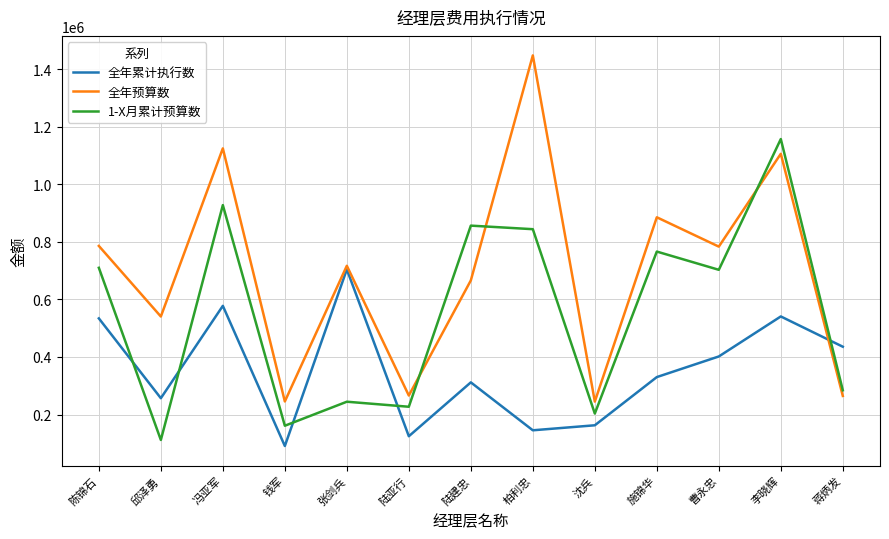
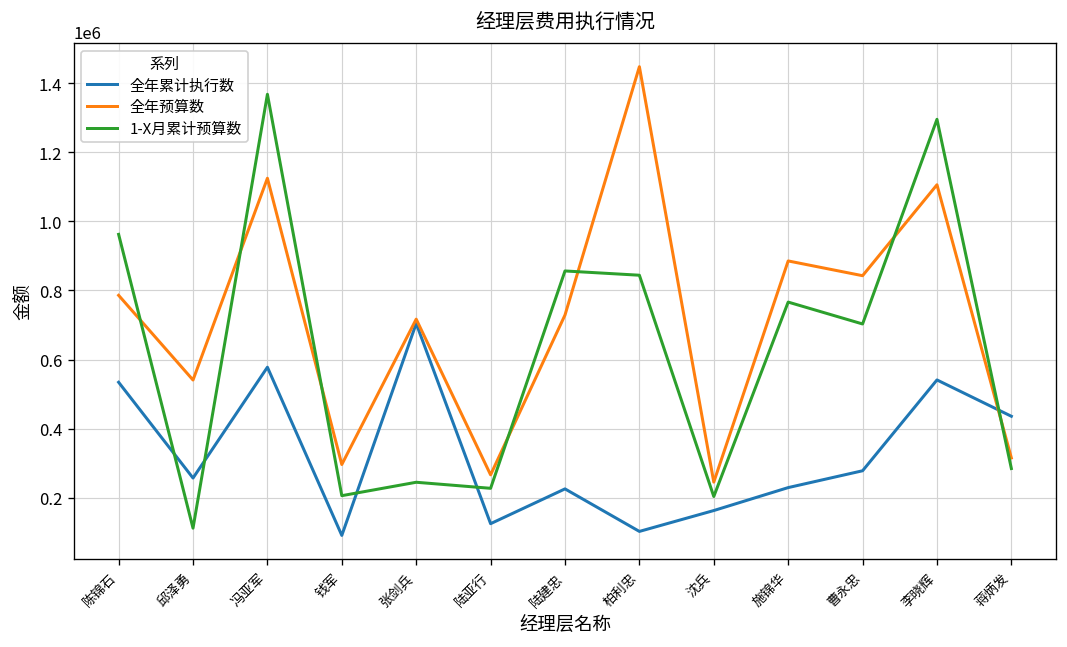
1-X月累计预算数, 陈锦石: 710000 -> 960000
1-X月累计预算数, 冯亚军: 930000 -> 1370000
全年预算数, 钱军: 250000 -> 300000
1-X月累计预算数, 钱军: 160000 -> 210000
全年累计执行数, 陆建忠: 310000 -> 230000
全年预算数, 陆建忠: 670000 -> 730000
全年累计执行数, 柏利忠: 150000 -> 100000
全年累计执行数, 施锦华: 330000 -> 230000
全年累计执行数, 曹永忠: 400000 -> 280000
全年预算数, 曹永忠: 780000 -> 840000
1-X月累计预算数, 李晓辉: 1160000 -> 1300000
全年预算数, 蒋炳发: 260000 -> 310000
